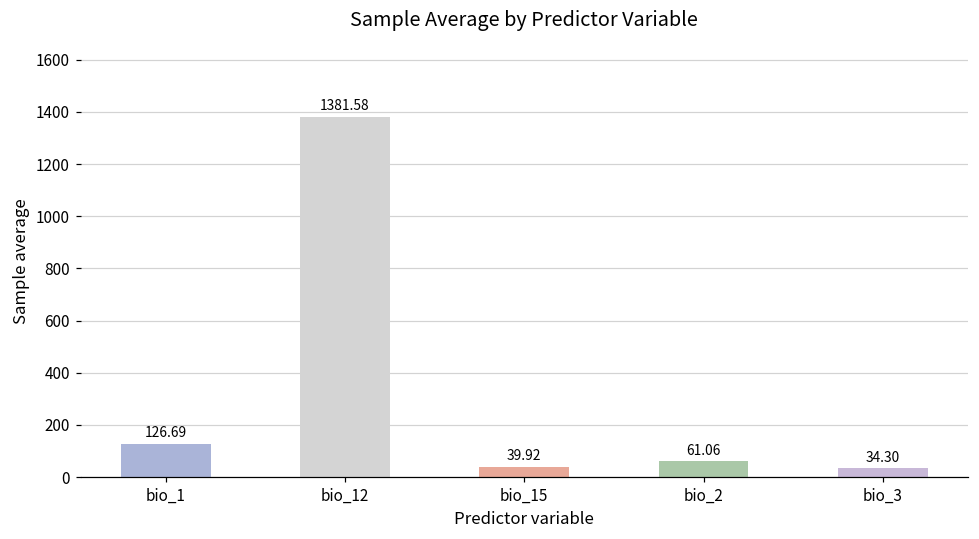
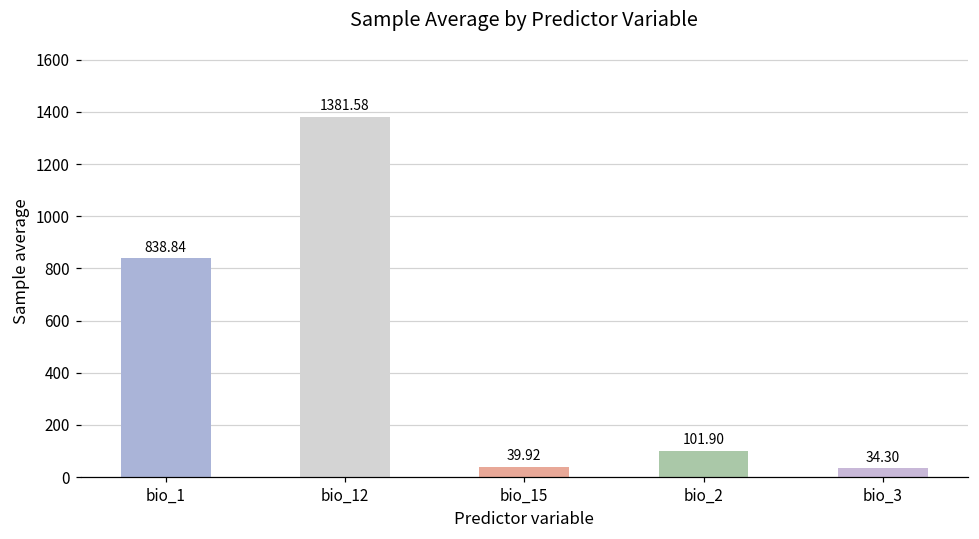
bio_1: 126.69 -> 838.84
bio_2: 61.06 -> 101.90
